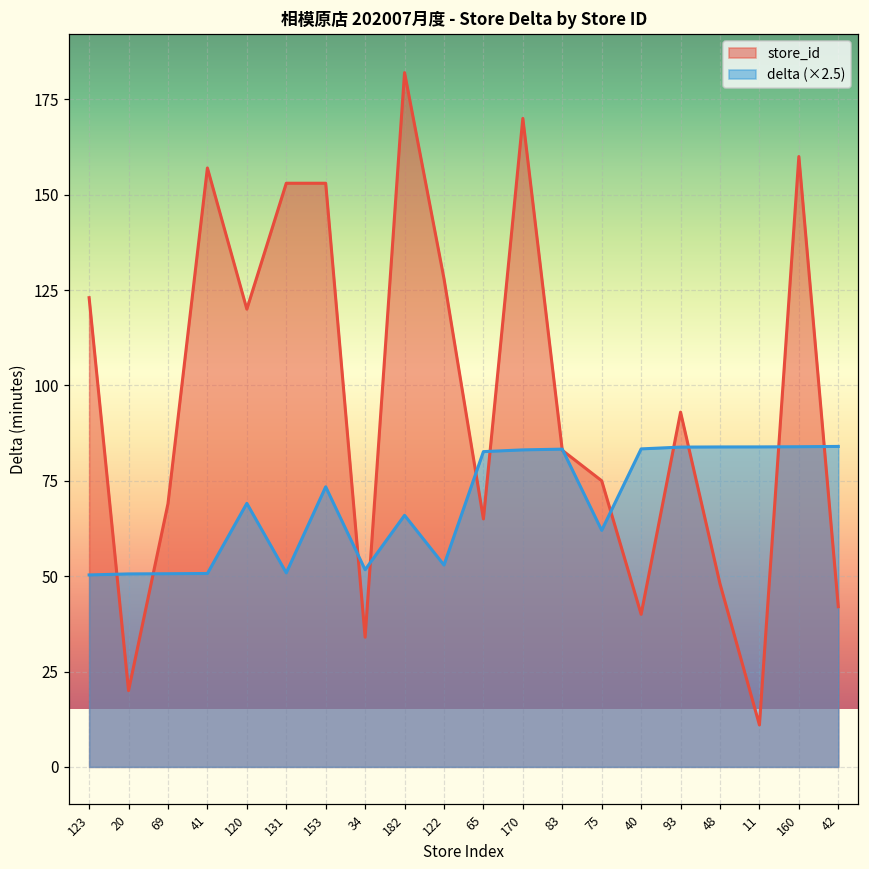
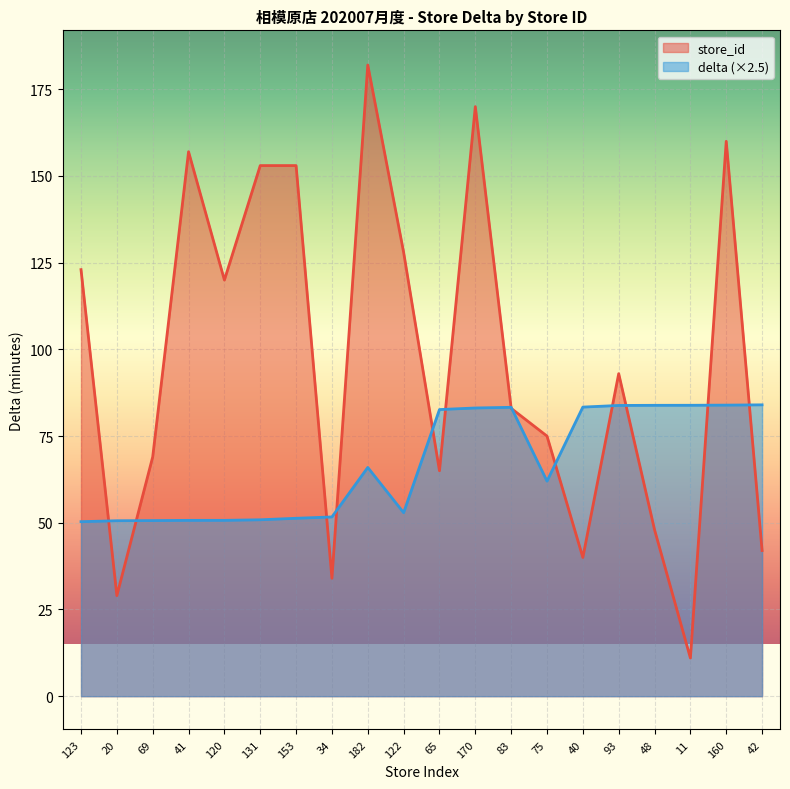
store_id, 20: 20 -> 29
delta (×2.5), 120: 69 -> 51
delta (×2.5), 153: 73 -> 51
